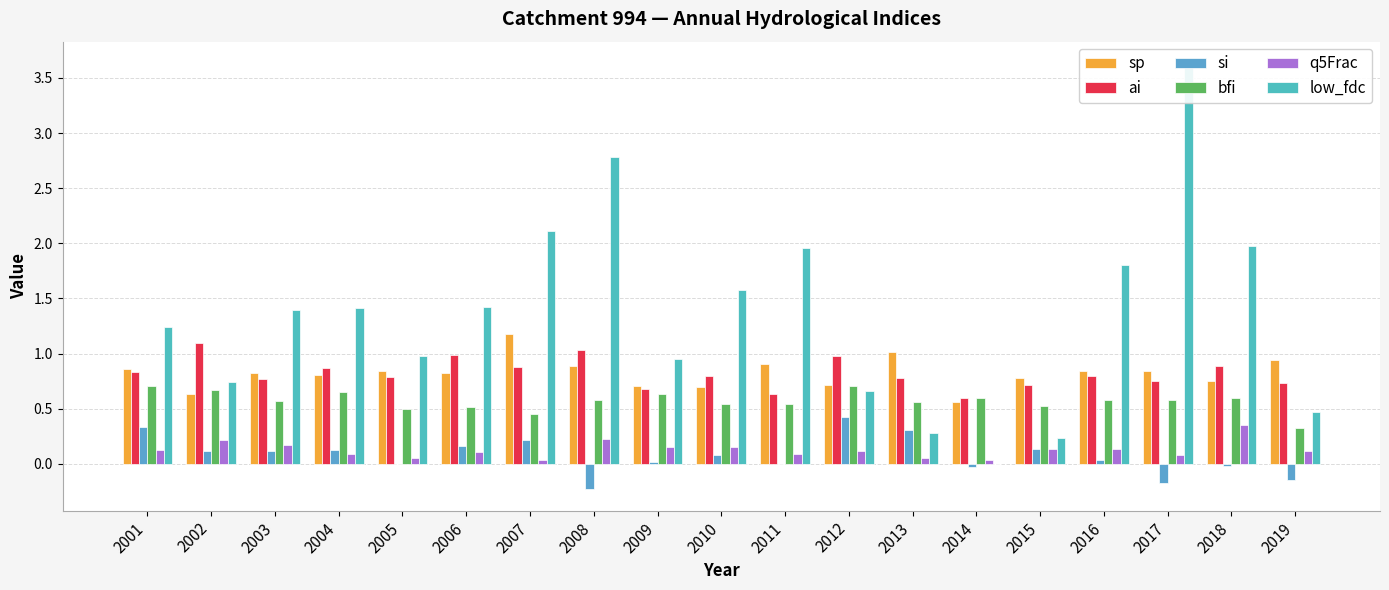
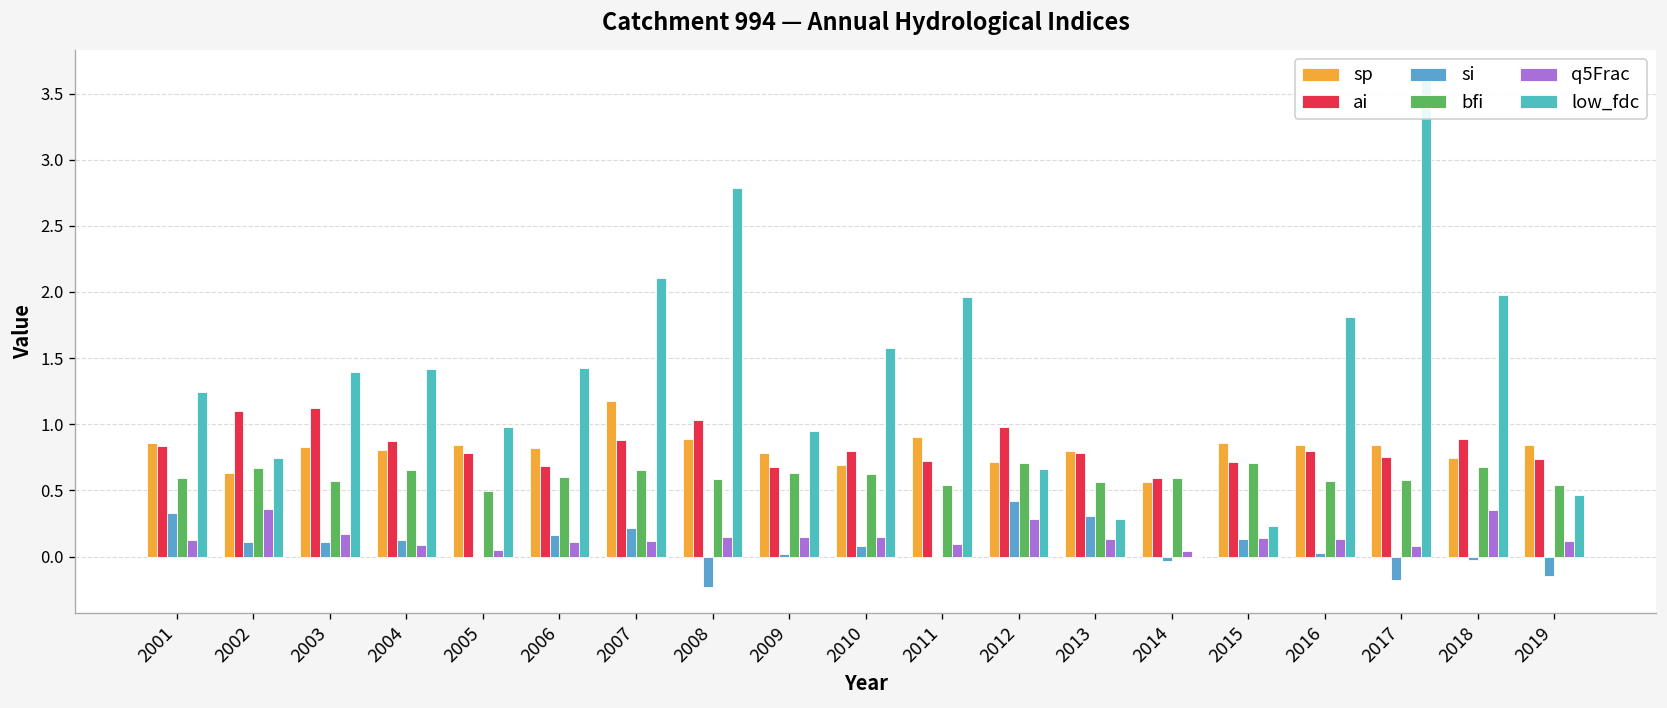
bfi, 2001: 0.70 -> 0.59
q5Frac, 2002: 0.21 -> 0.36
ai, 2003: 0.77 -> 1.13
ai, 2006: 0.98 -> 0.68
bfi, 2006: 0.52 -> 0.60
bfi, 2007: 0.45 -> 0.65
q5Frac, 2007: 0.04 -> 0.12
q5Frac, 2008: 0.23 -> 0.14
sp, 2009: 0.71 -> 0.79
bfi, 2010: 0.55 -> 0.62
ai, 2011: 0.64 -> 0.72
q5Frac, 2012: 0.11 -> 0.29
sp, 2013: 1.01 -> 0.80
q5Frac, 2013: 0.05 -> 0.14
sp, 2015: 0.78 -> 0.86
bfi, 2015: 0.53 -> 0.71
bfi, 2018: 0.60 -> 0.68
sp, 2019: 0.94 -> 0.84
bfi, 2019: 0.32 -> 0.54
